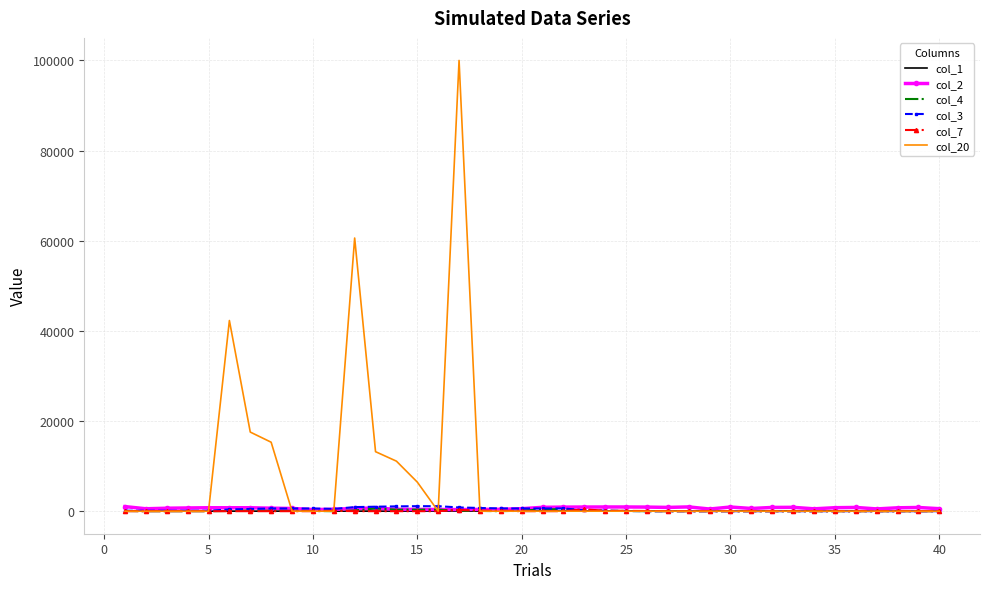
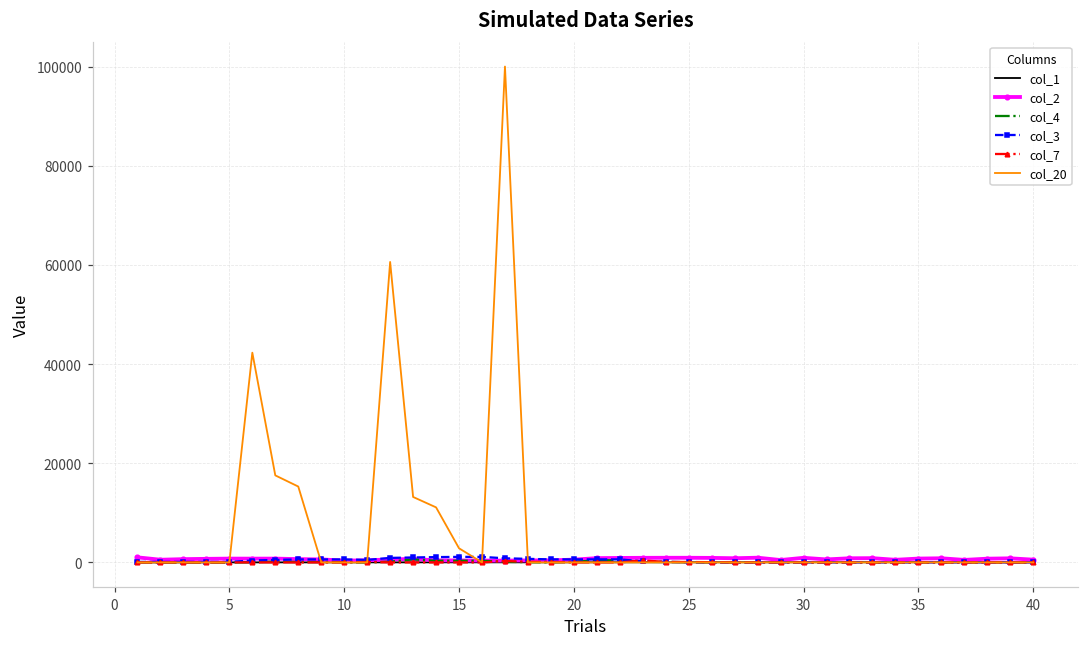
col_20, 15: 6000 -> 3000
